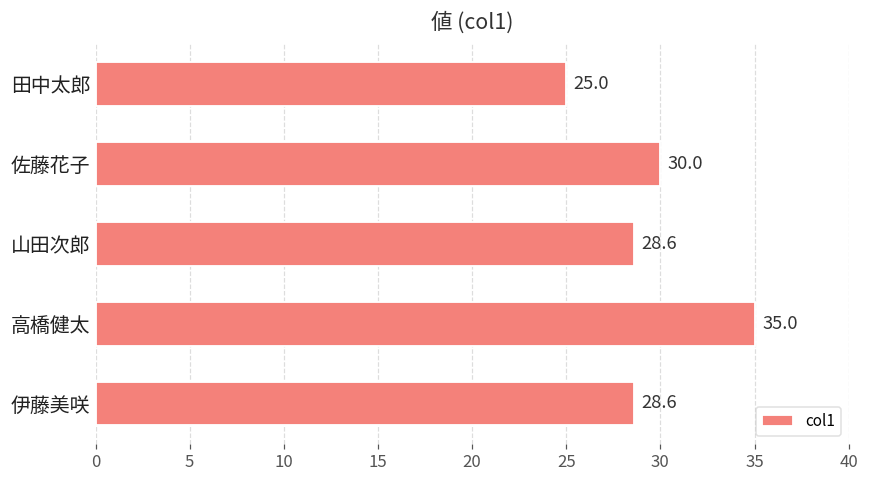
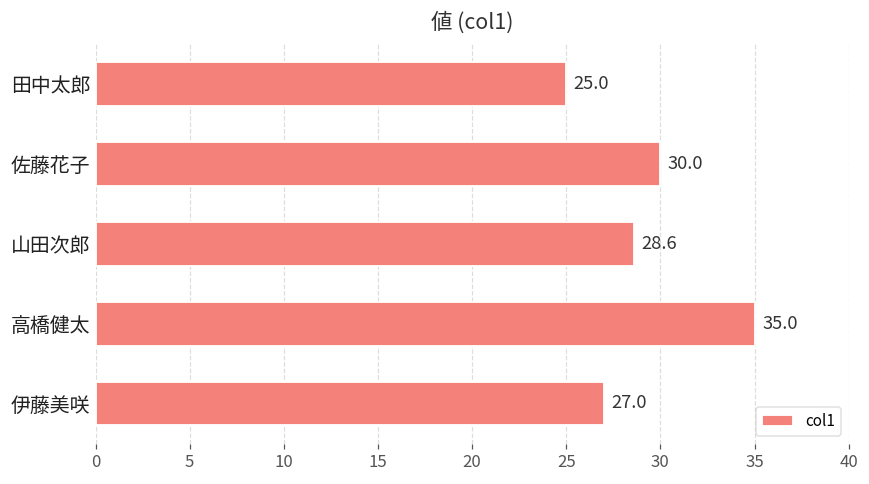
伊藤美咲: 28.6 -> 27.0
